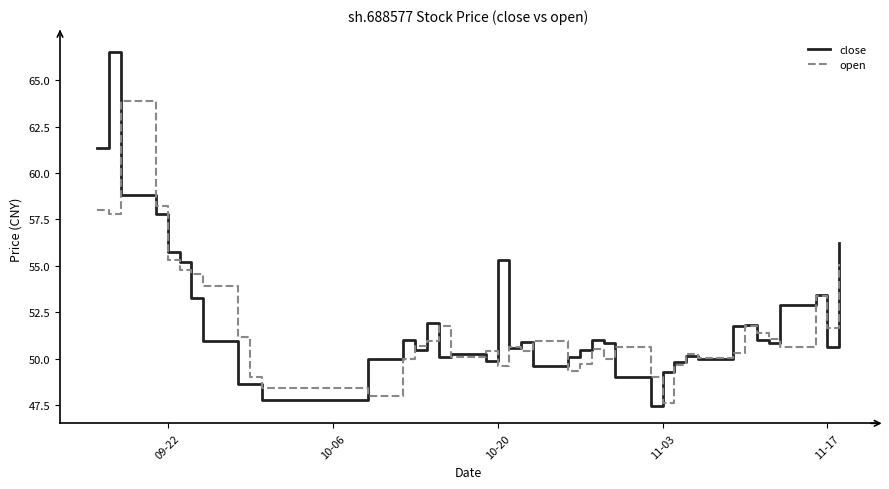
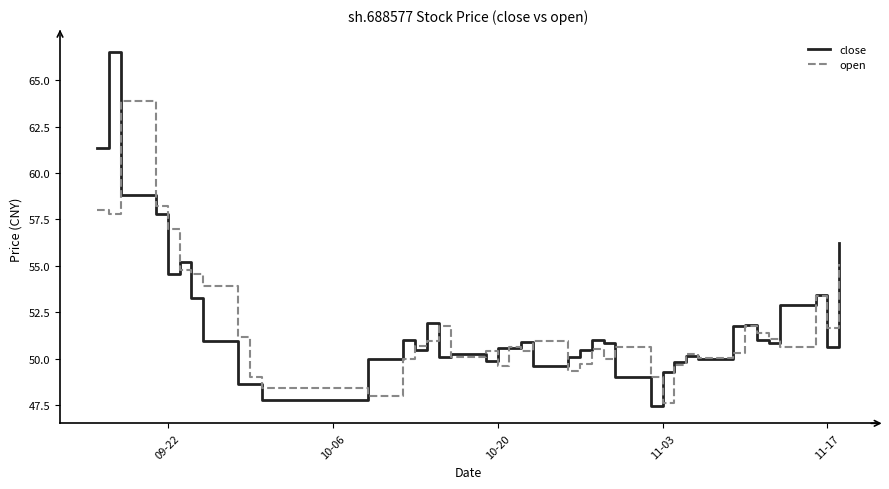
close, 09-22: 55.7 -> 54.6
open, 09-22: 55.3 -> 57.0
close, 10-20: 55.3 -> 50.6
